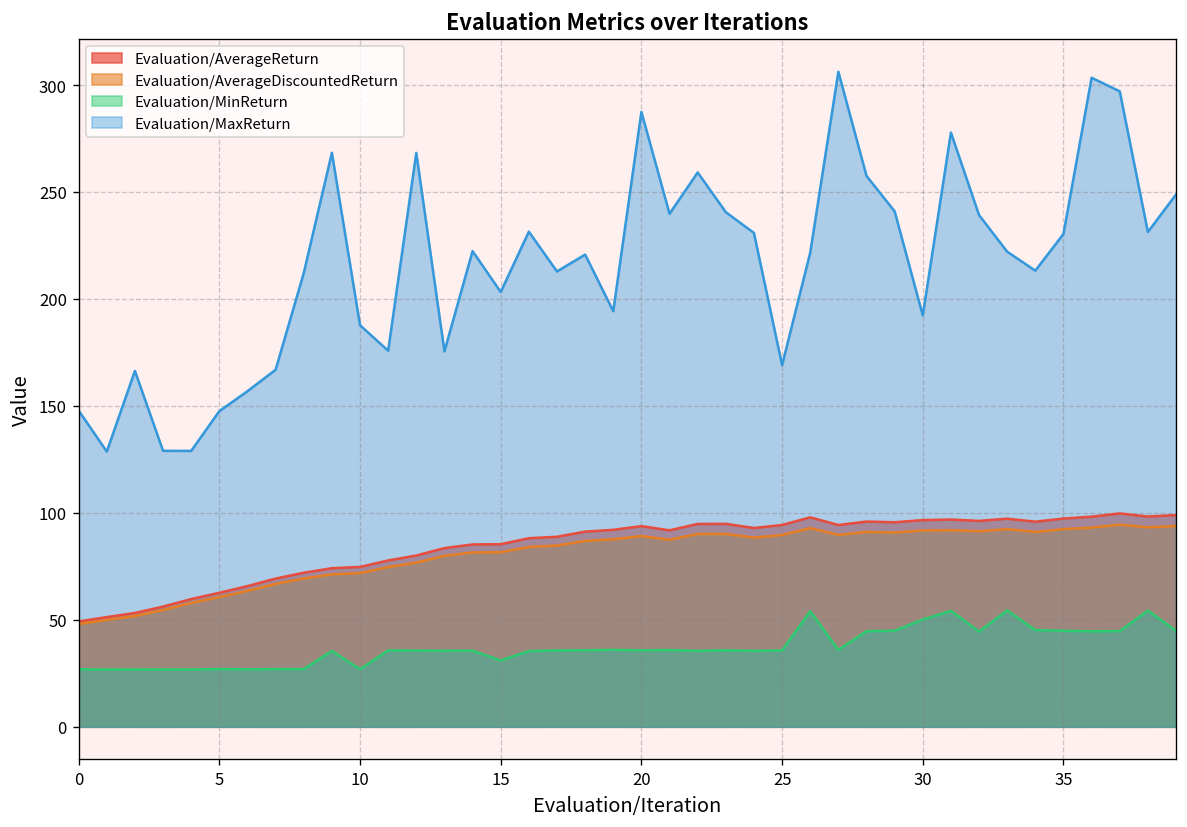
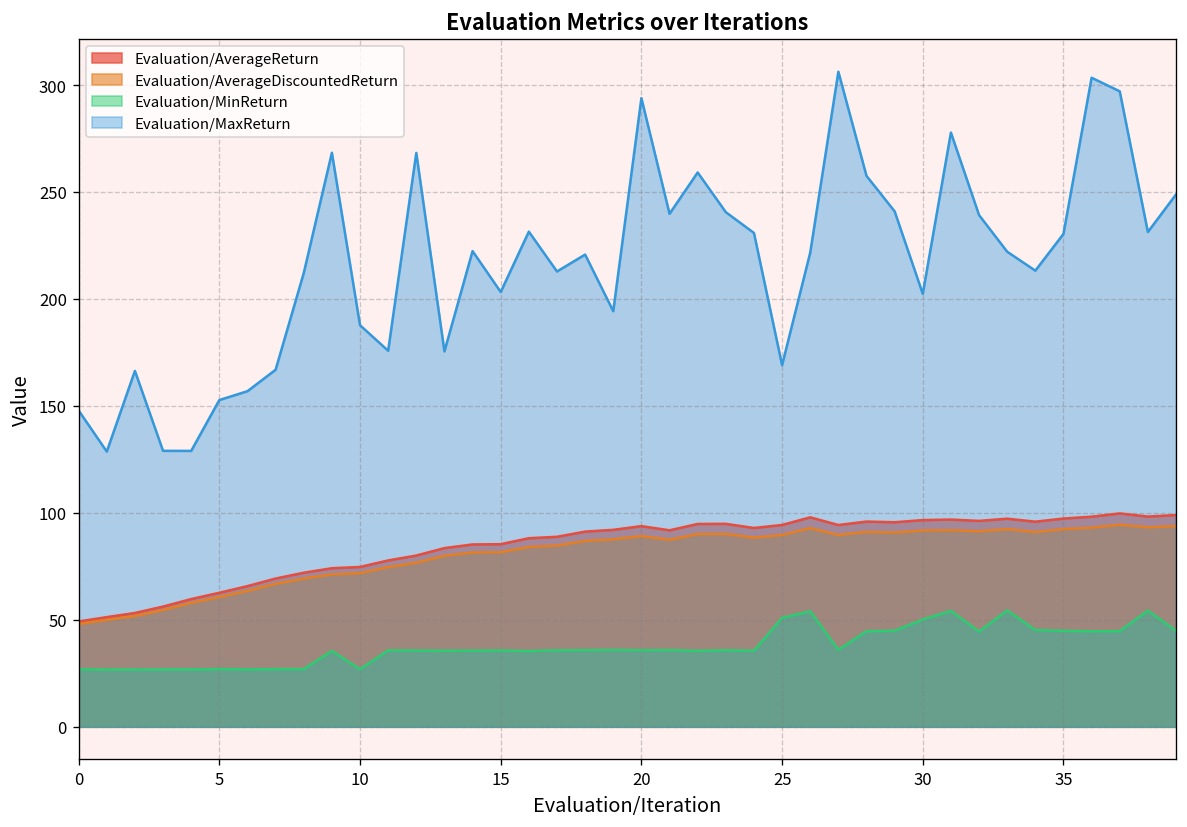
Evaluation/MaxReturn, 5: 148 -> 153
Evaluation/MinReturn, 15: 31 -> 36
Evaluation/MaxReturn, 20: 287 -> 294
Evaluation/MinReturn, 25: 36 -> 51
Evaluation/MaxReturn, 30: 192 -> 202
